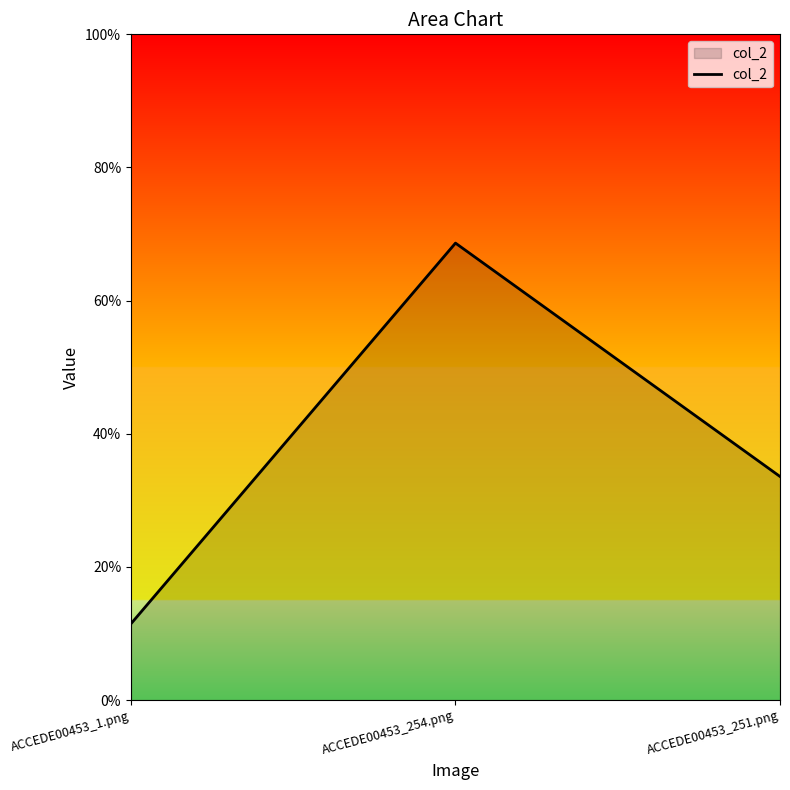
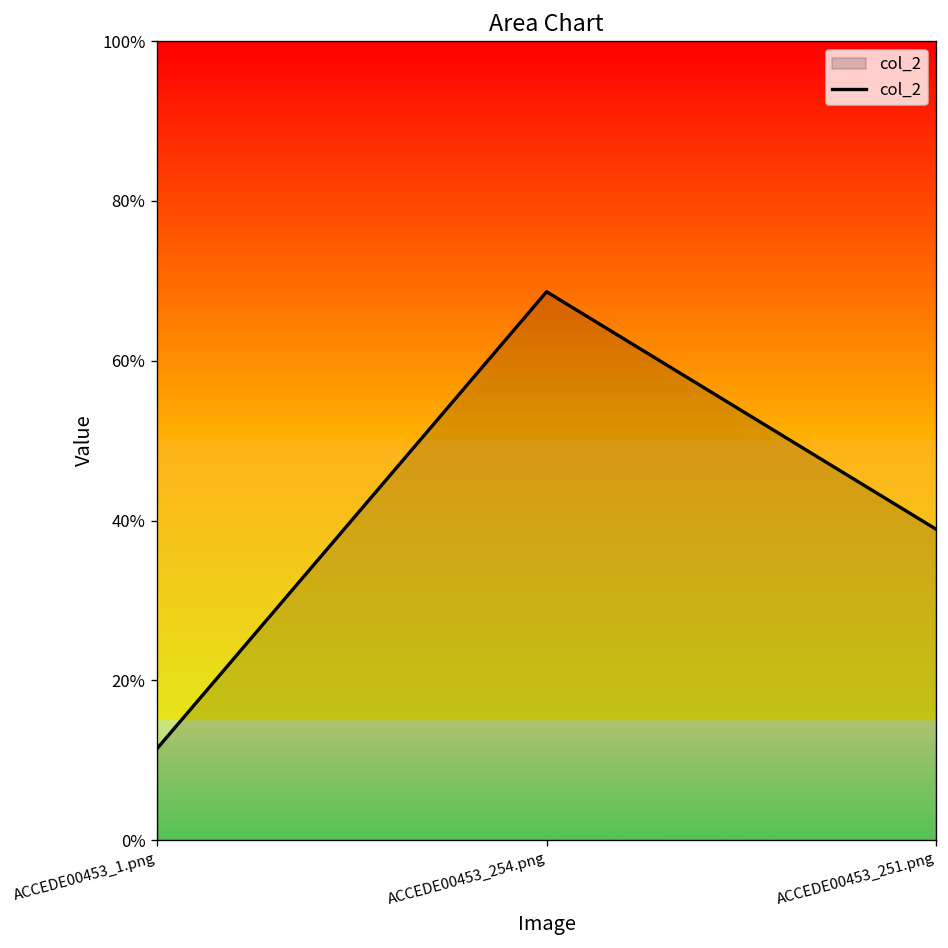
ACCEDE00453_251.png: 34% -> 39%
